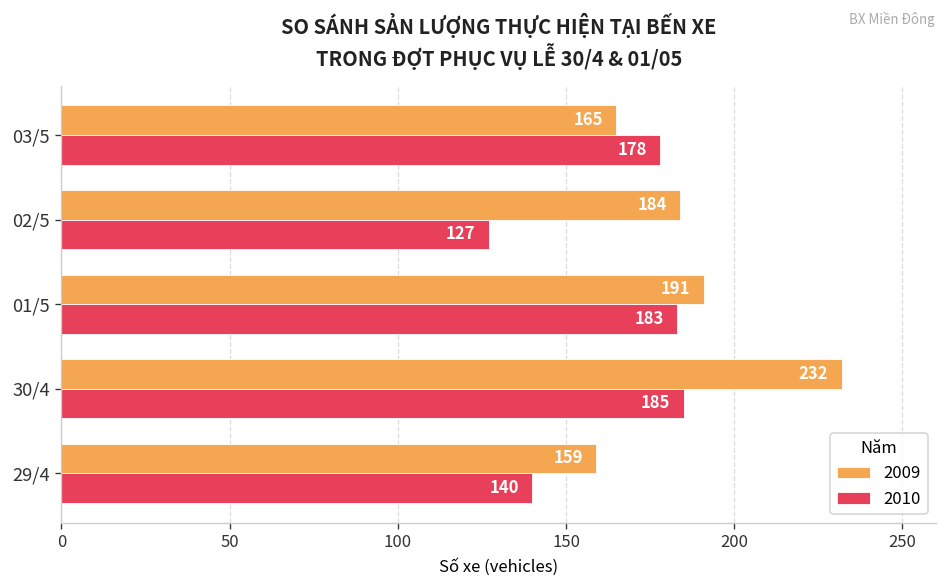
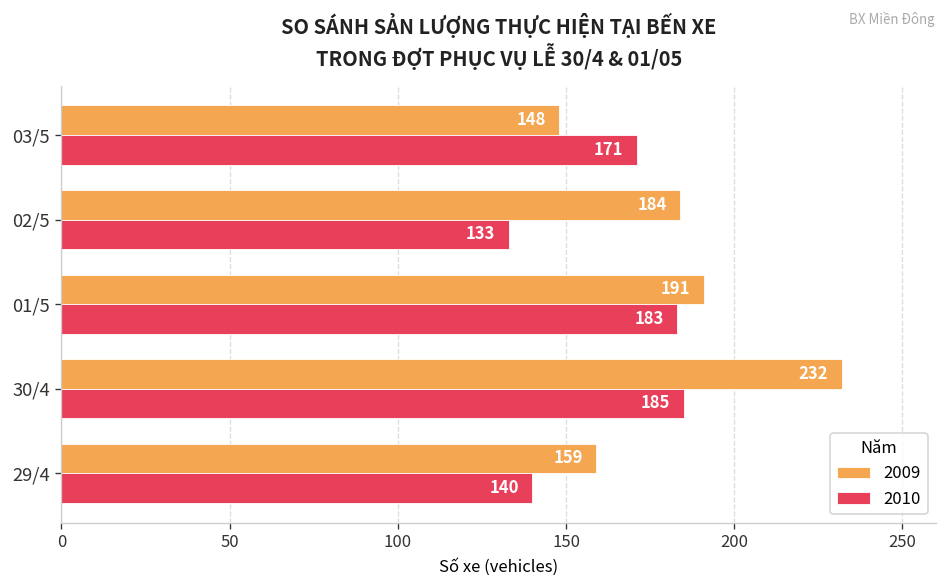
2009, 03/5: 165 -> 148
2010, 03/5: 178 -> 171
2010, 02/5: 127 -> 133
